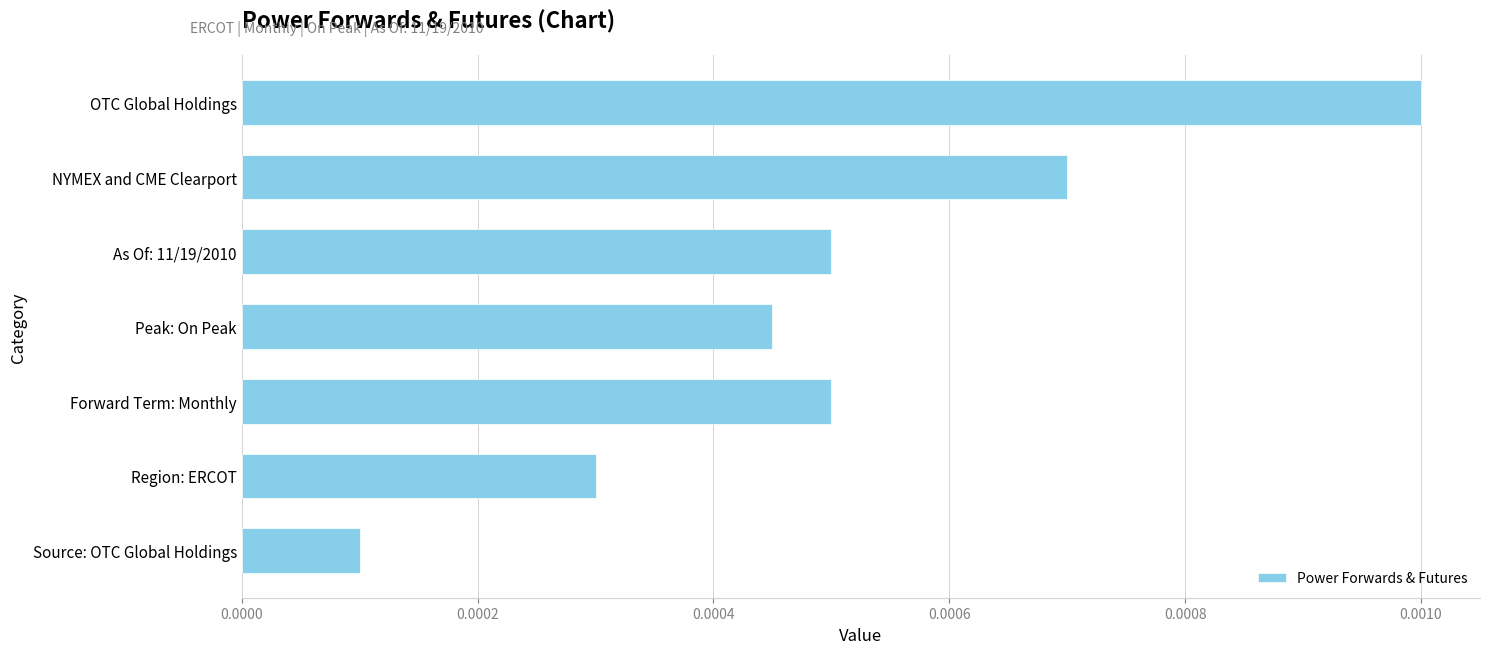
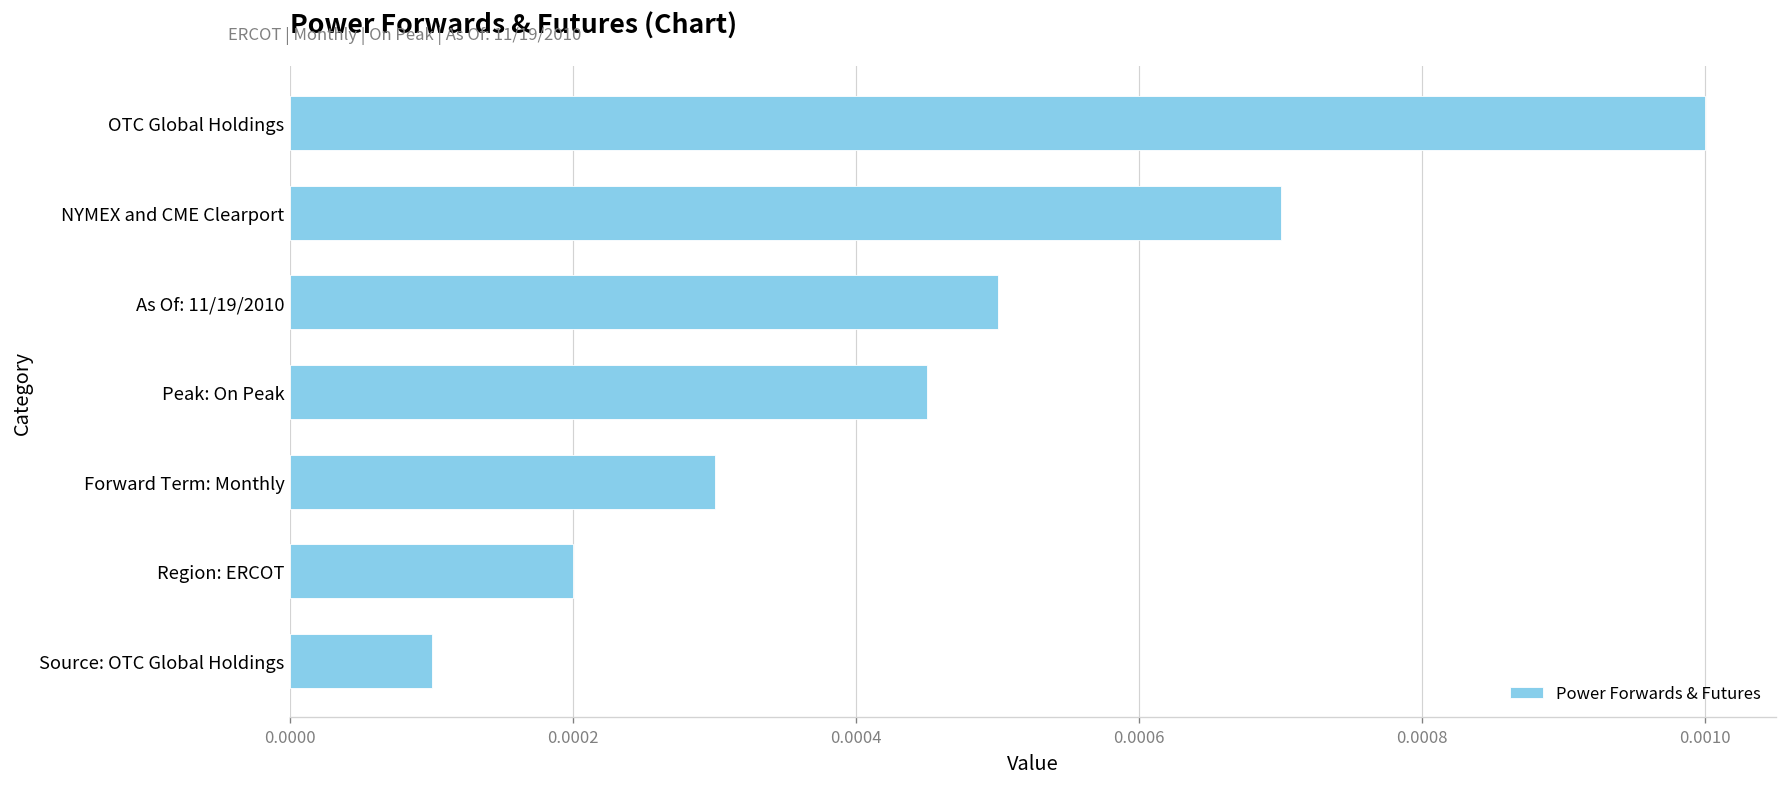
Forward Term: Monthly: 0.0005 -> 0.0003
Region: ERCOT: 0.0003 -> 0.0002
